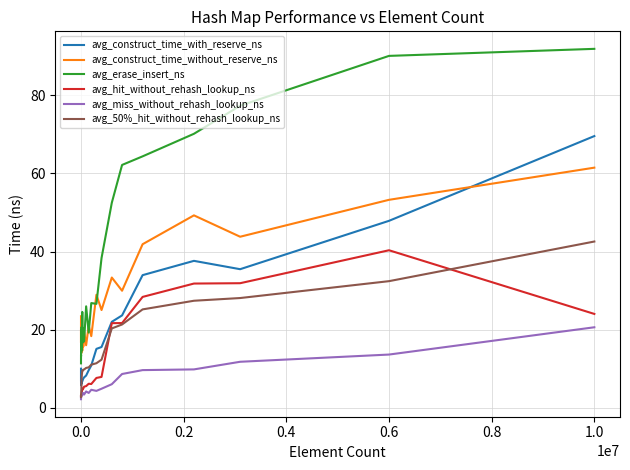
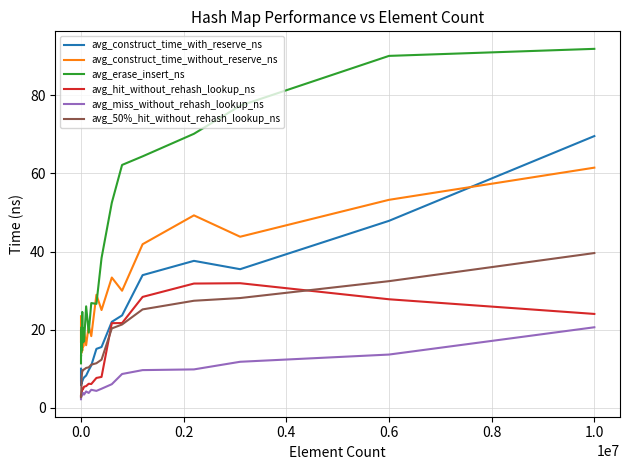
avg_hit_without_rehash_lookup_ns, 0.6: 40 -> 28
avg_50%_hit_without_rehash_lookup_ns, 1.0: 43 -> 40
